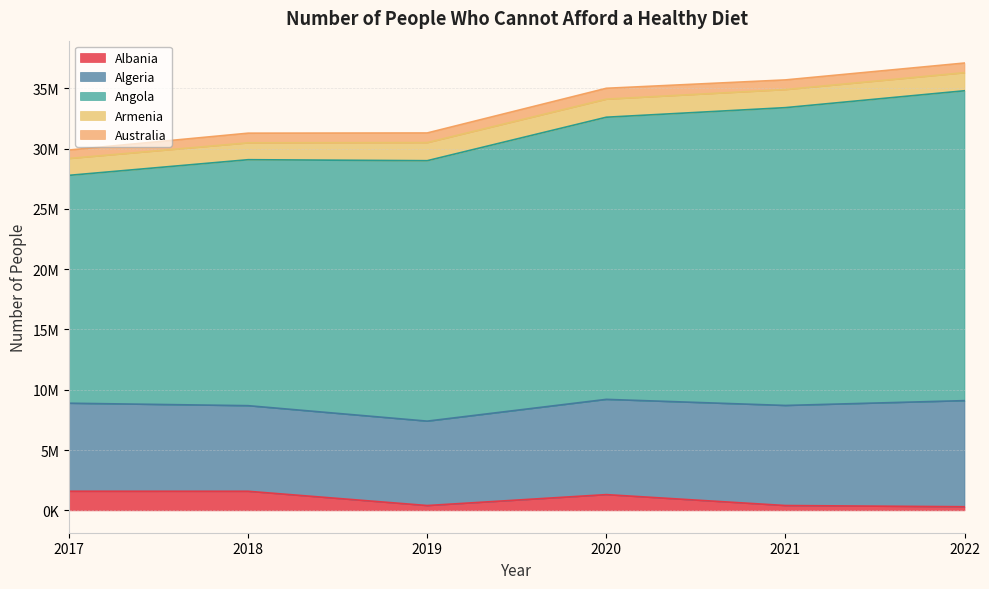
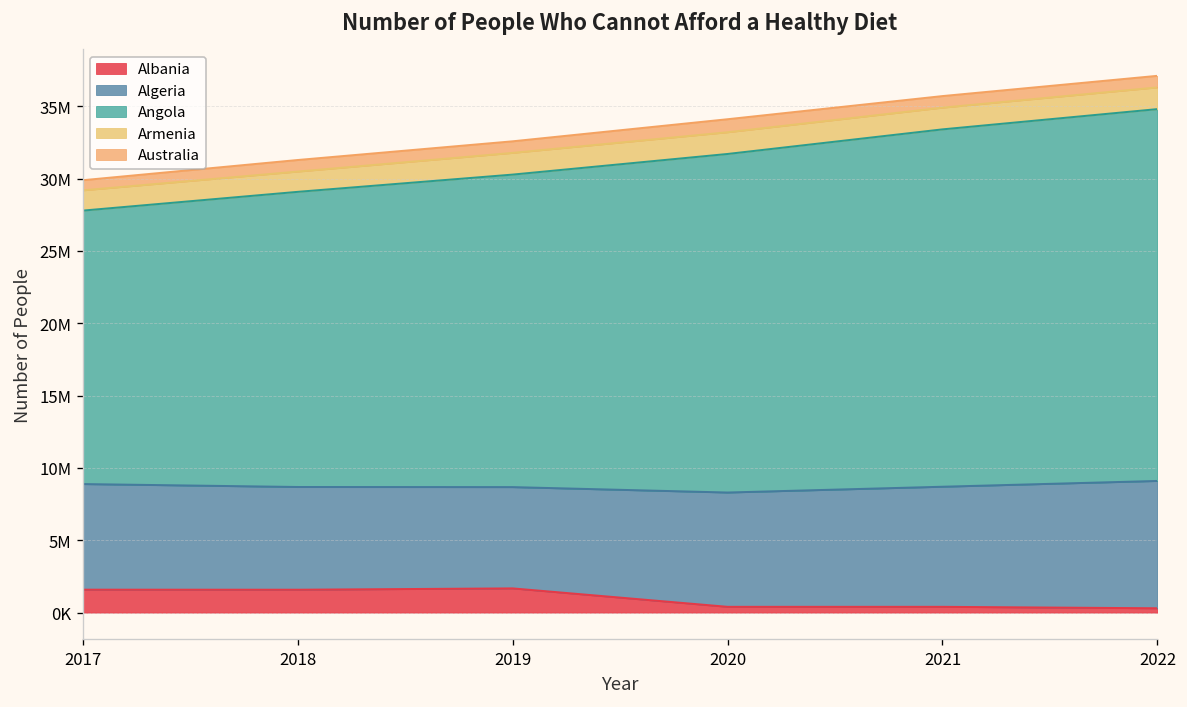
Albania, 2019: 400000 -> 1700000
Albania, 2020: 1300000 -> 400000
